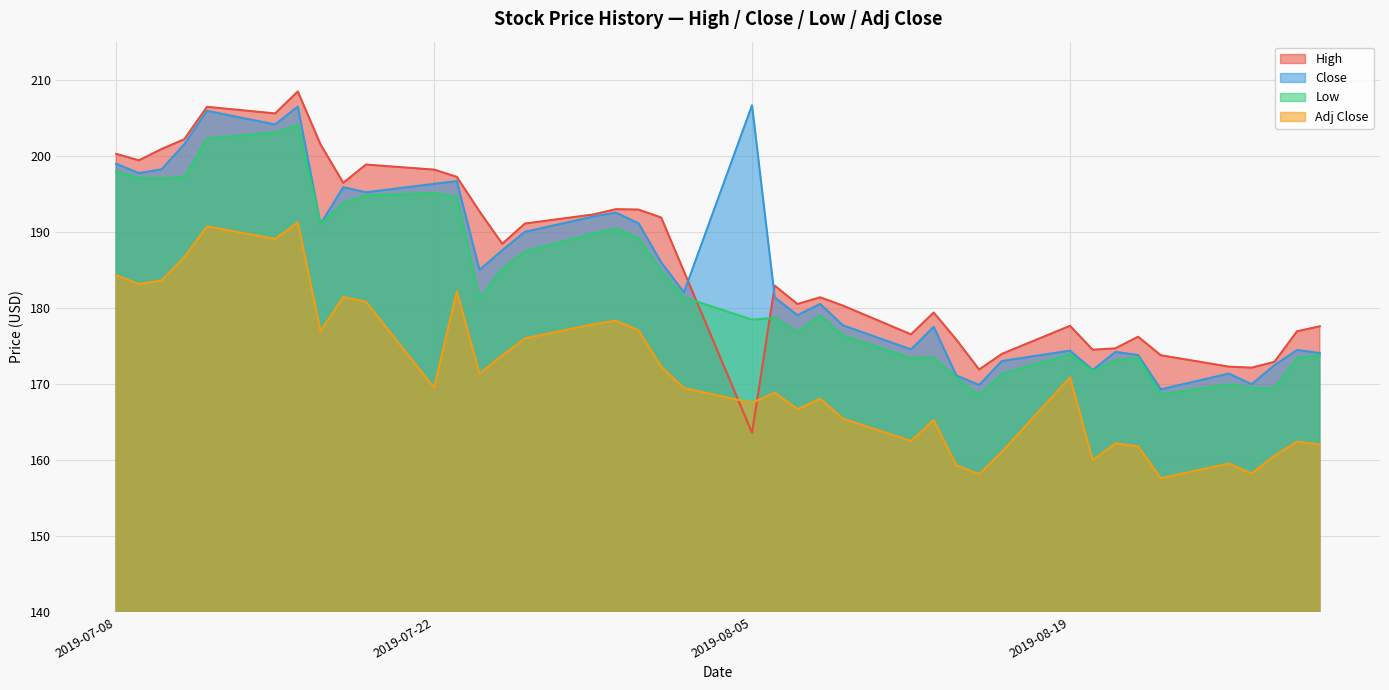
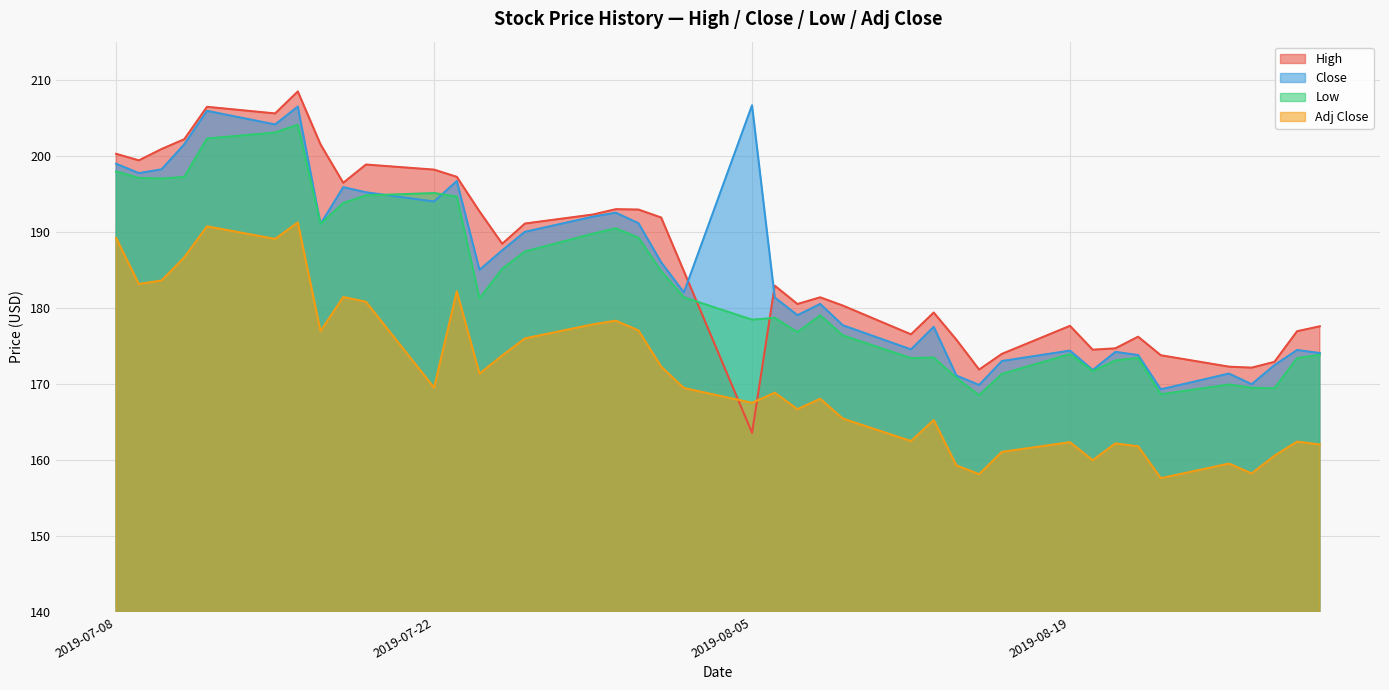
Adj Close, 2019-07-08: 184 -> 189
Close, 2019-07-22: 196 -> 194
Adj Close, 2019-08-19: 171 -> 162
